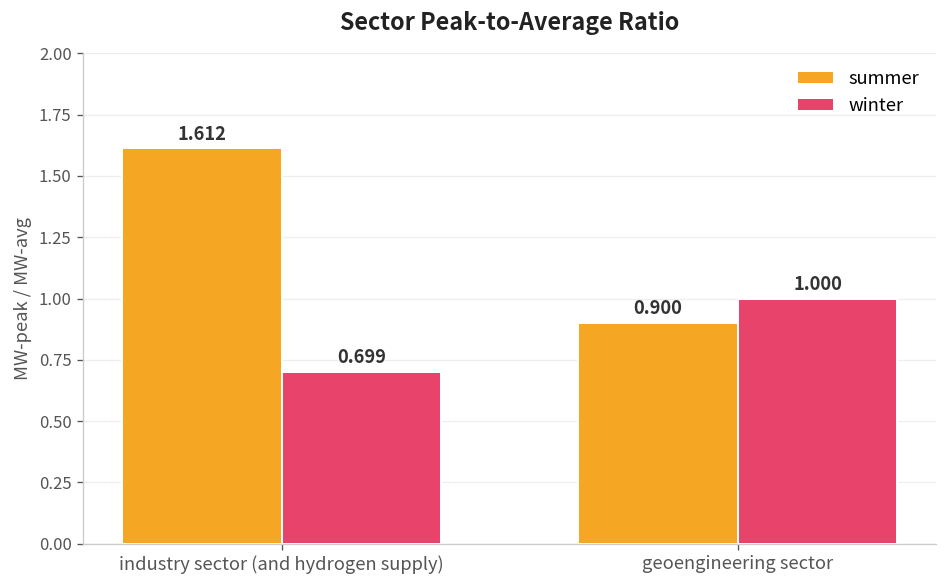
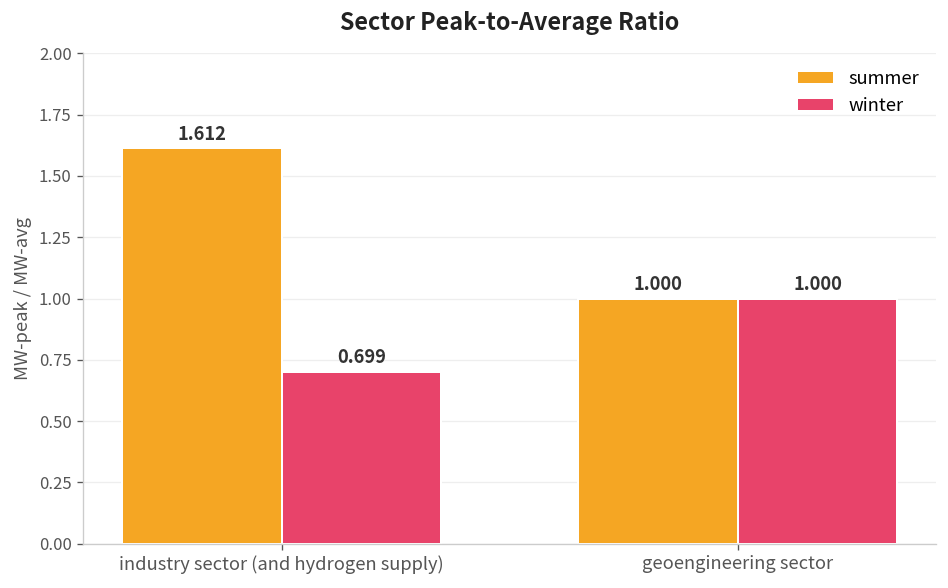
summer, geoengineering sector: 0.900 -> 1.000
